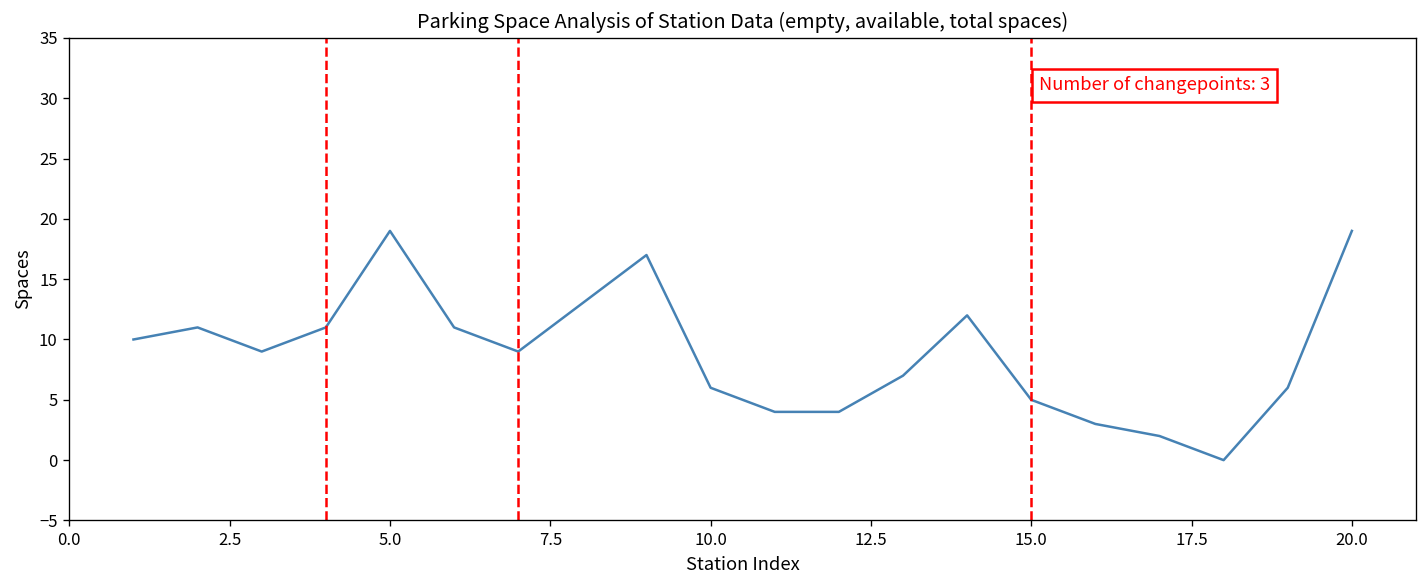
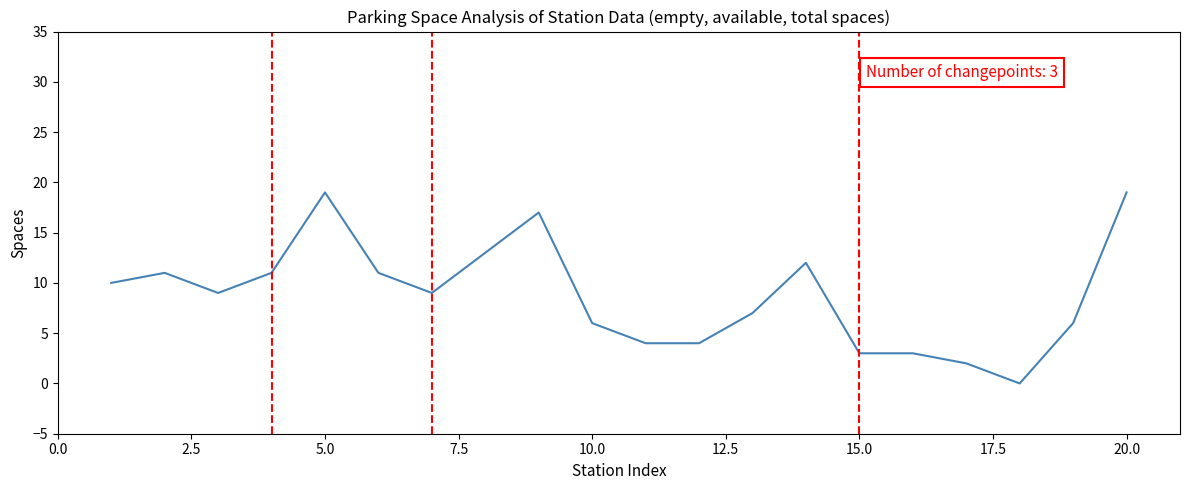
15.0: 5 -> 3
